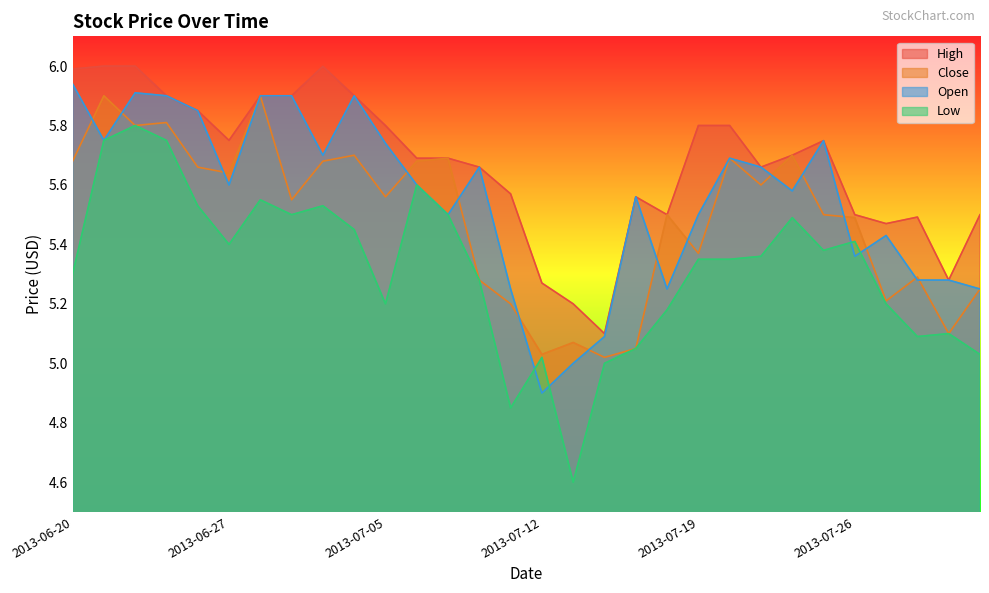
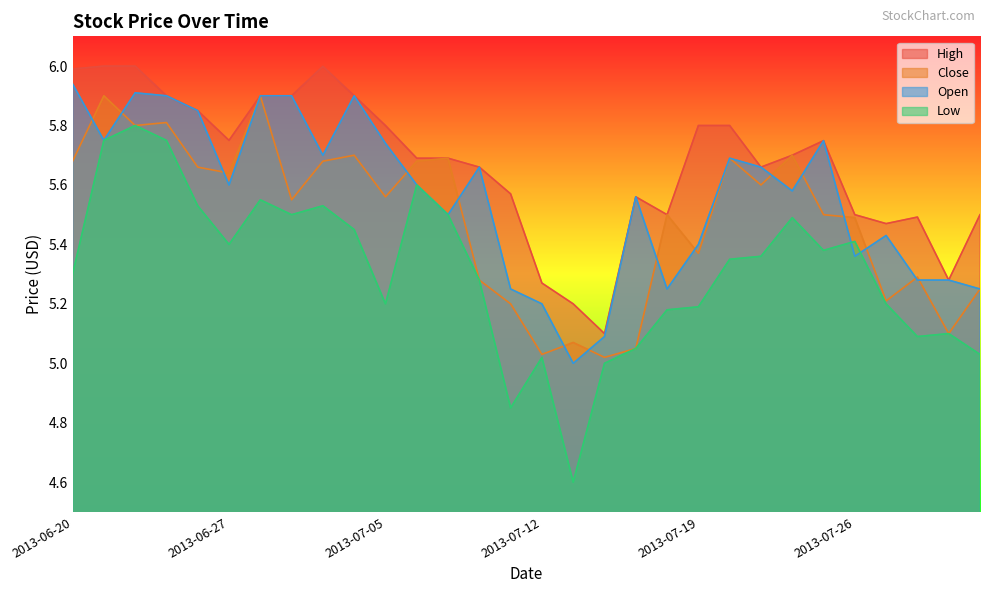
Open, 2013-07-12: 4.9 -> 5.2
Open, 2013-07-19: 5.5 -> 5.4
Low, 2013-07-19: 5.35 -> 5.19
